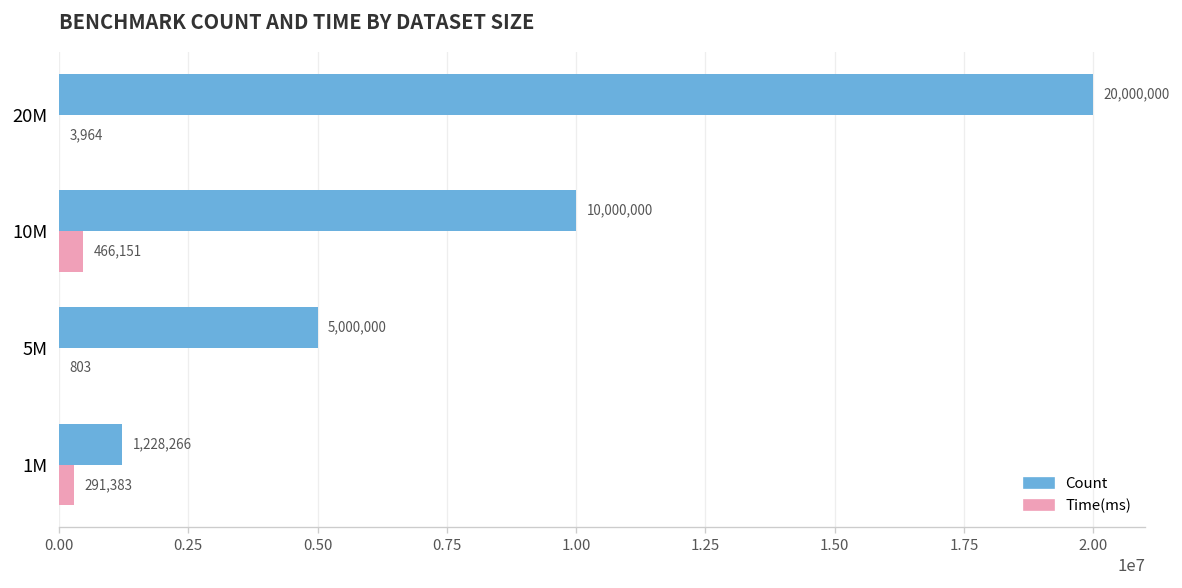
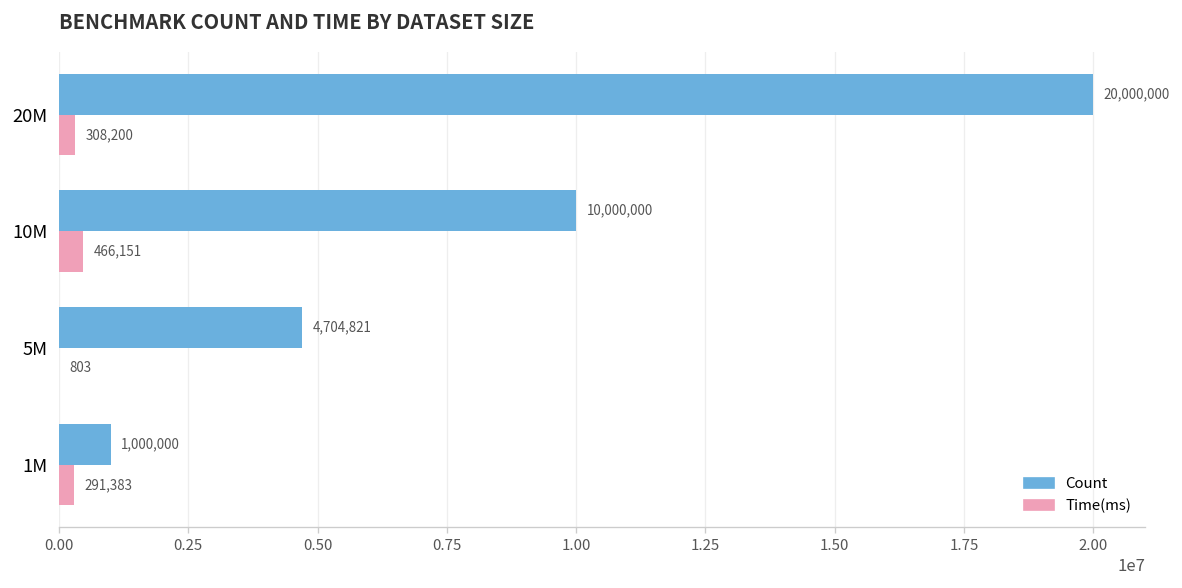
Time(ms), 20M: 3,964 -> 308,200
Count, 5M: 5,000,000 -> 4,704,821
Count, 1M: 1,228,266 -> 1,000,000
